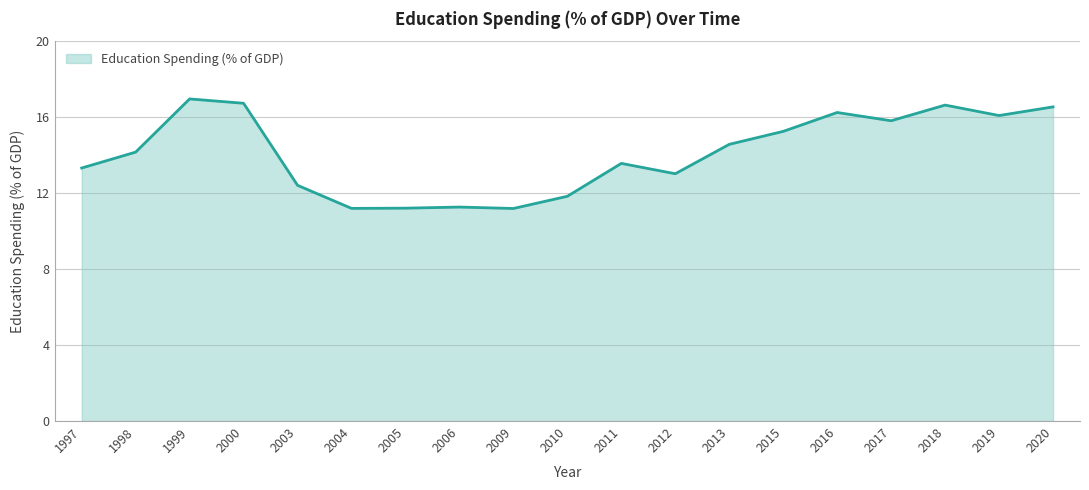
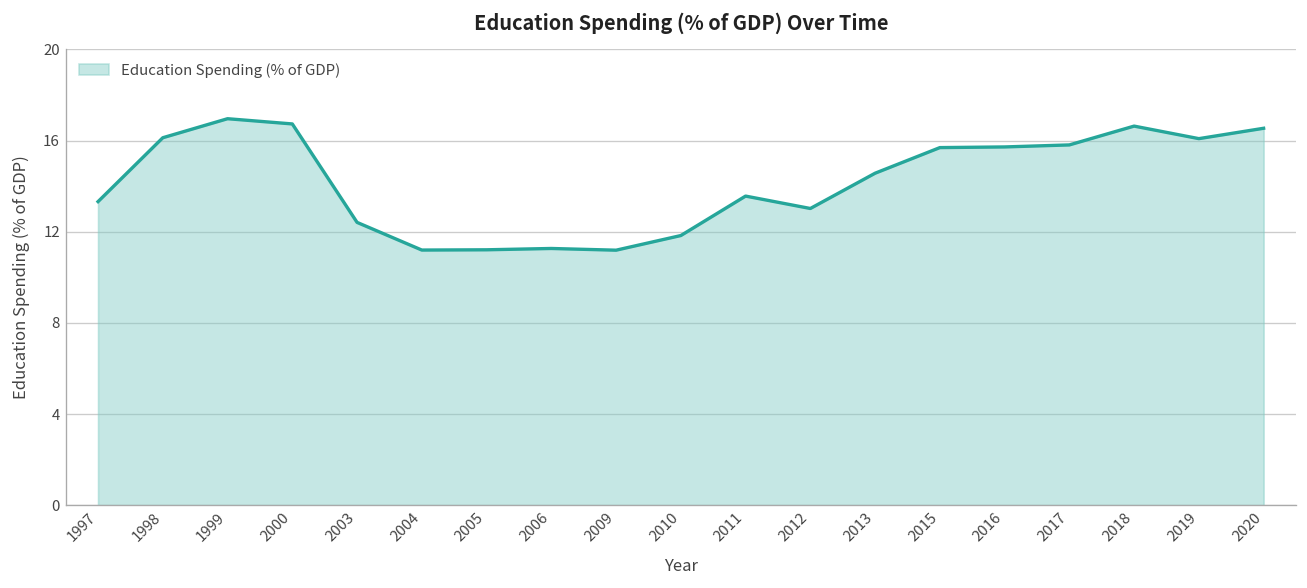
1998: 14.2 -> 16.1
2015: 15.3 -> 15.7
2016: 16.2 -> 15.7
